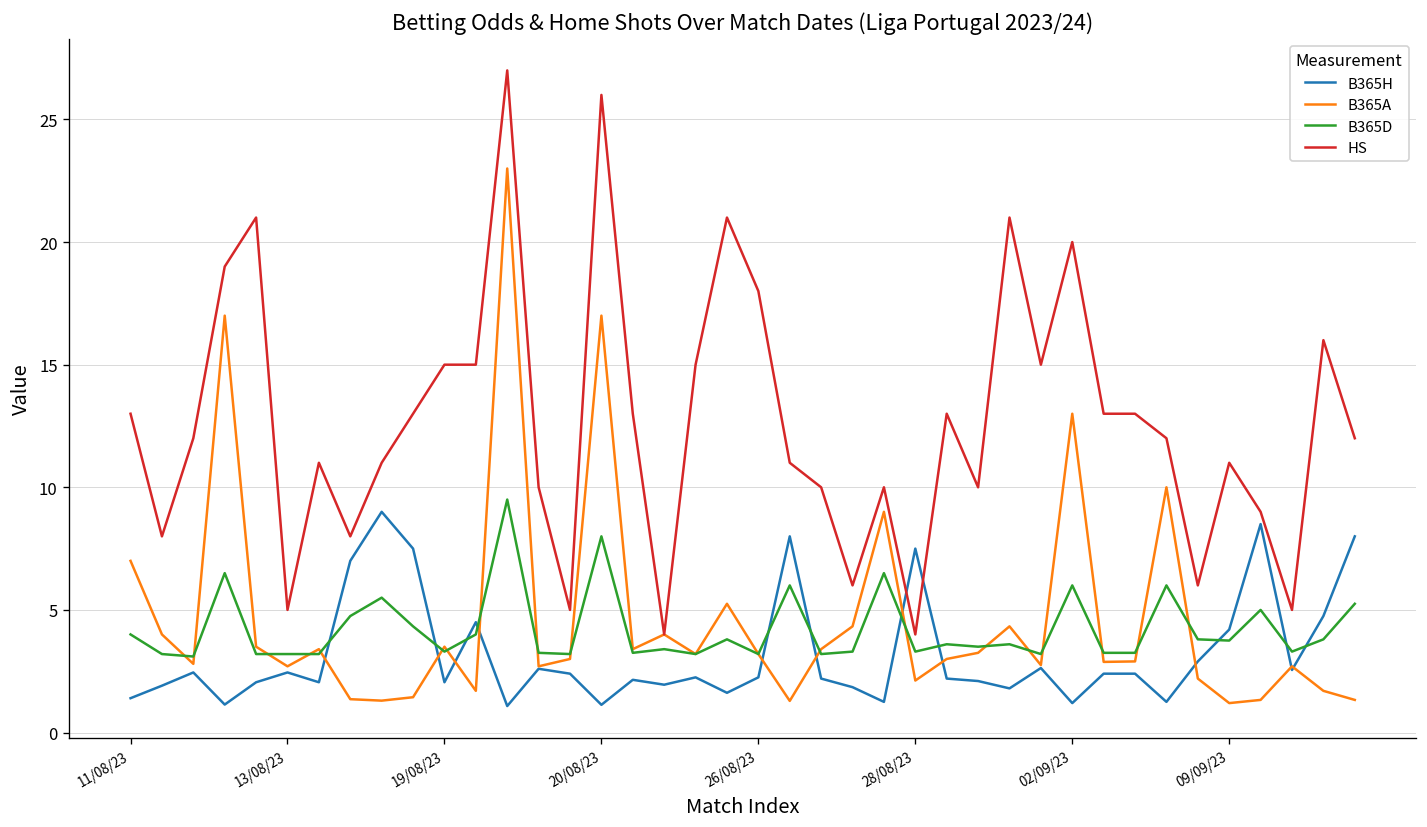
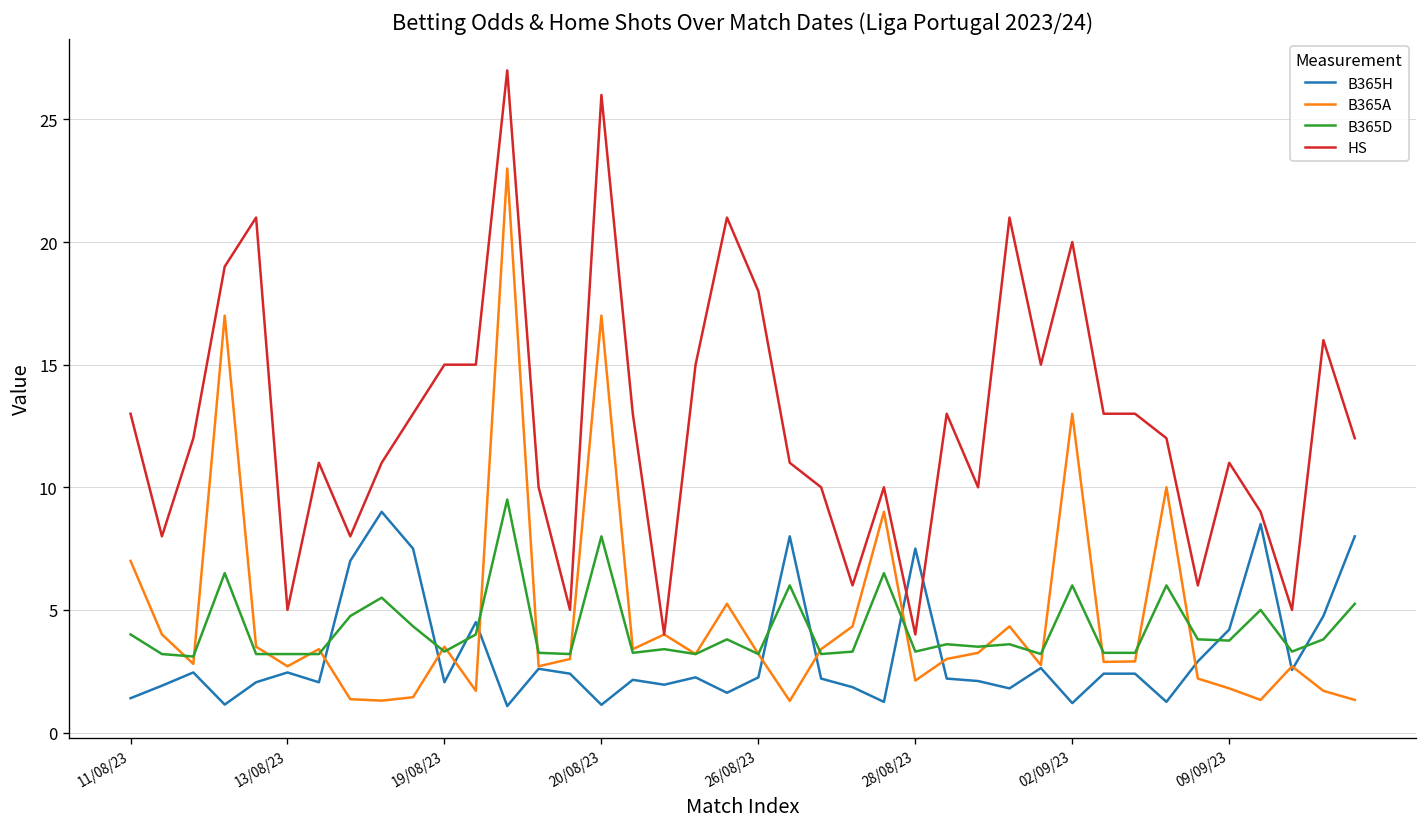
B365A, 09/09/23: 1.2 -> 1.8
